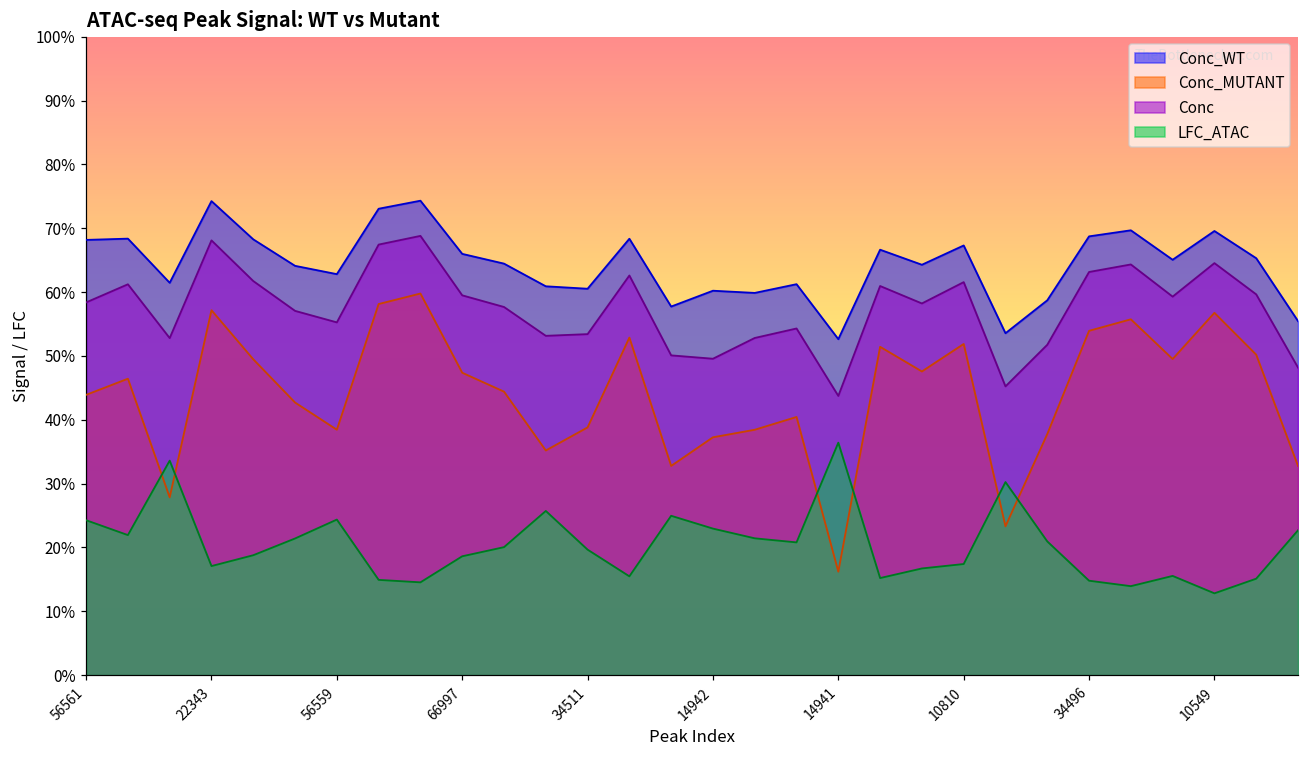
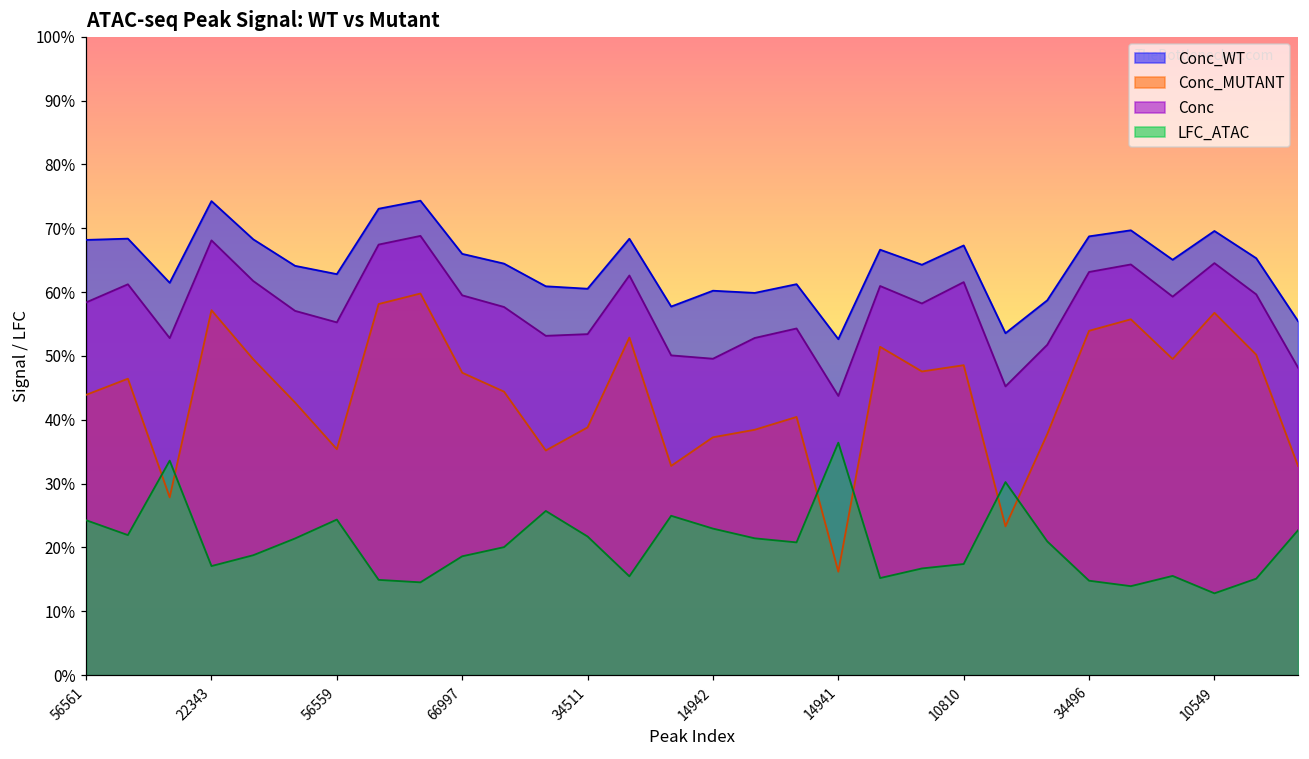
Conc_MUTANT, 56559: 38% -> 35%
LFC_ATAC, 34511: 20% -> 22%
Conc_MUTANT, 10810: 52% -> 49%
